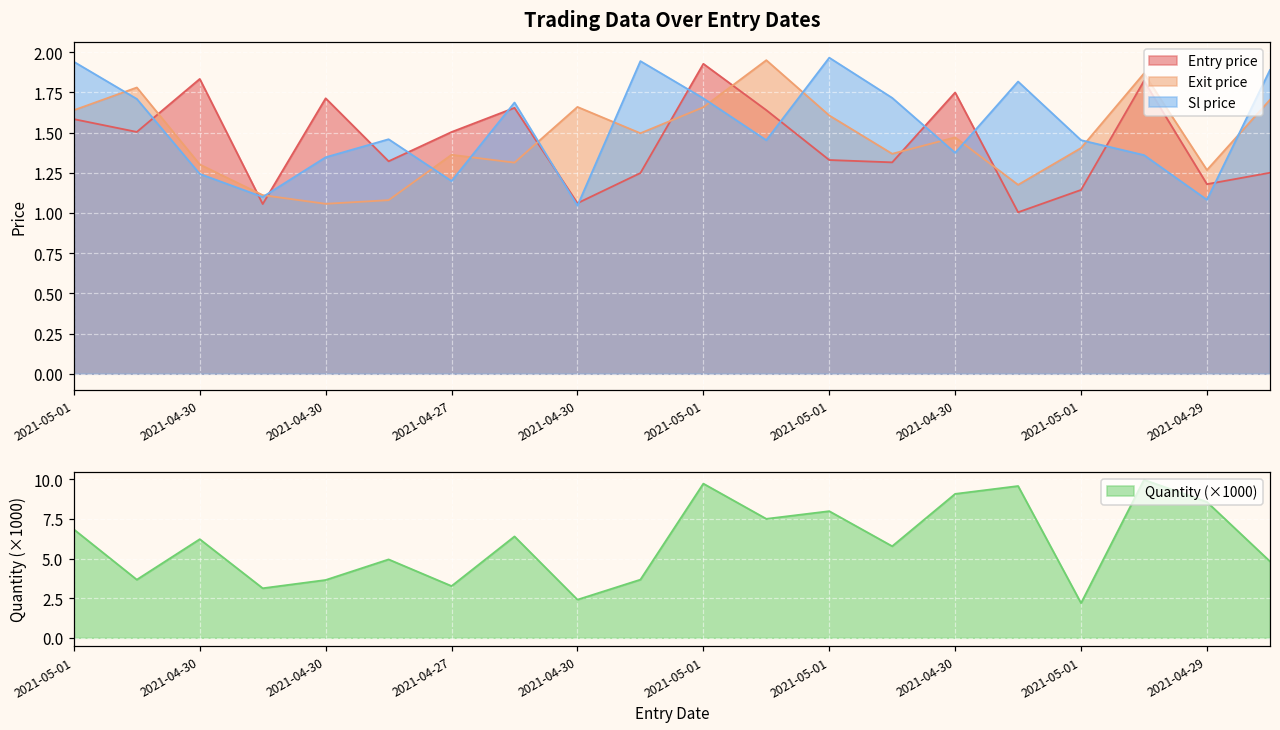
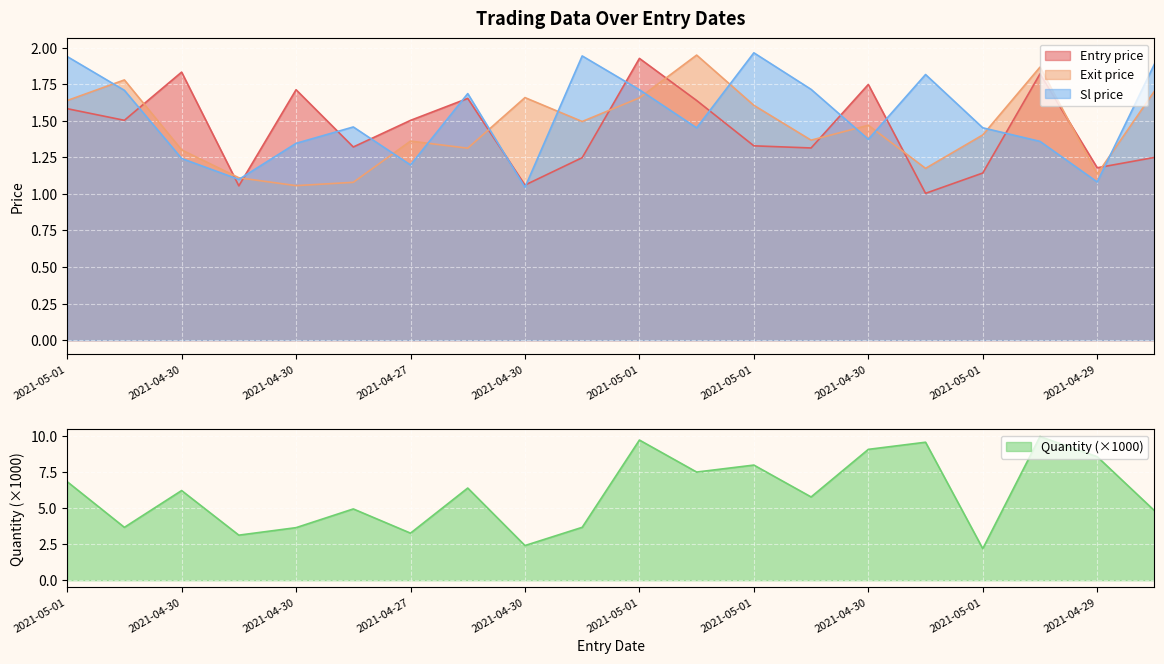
Trading Data Over Entry Dates, Exit price, 2021-04-29: 1.27 -> 1.14
